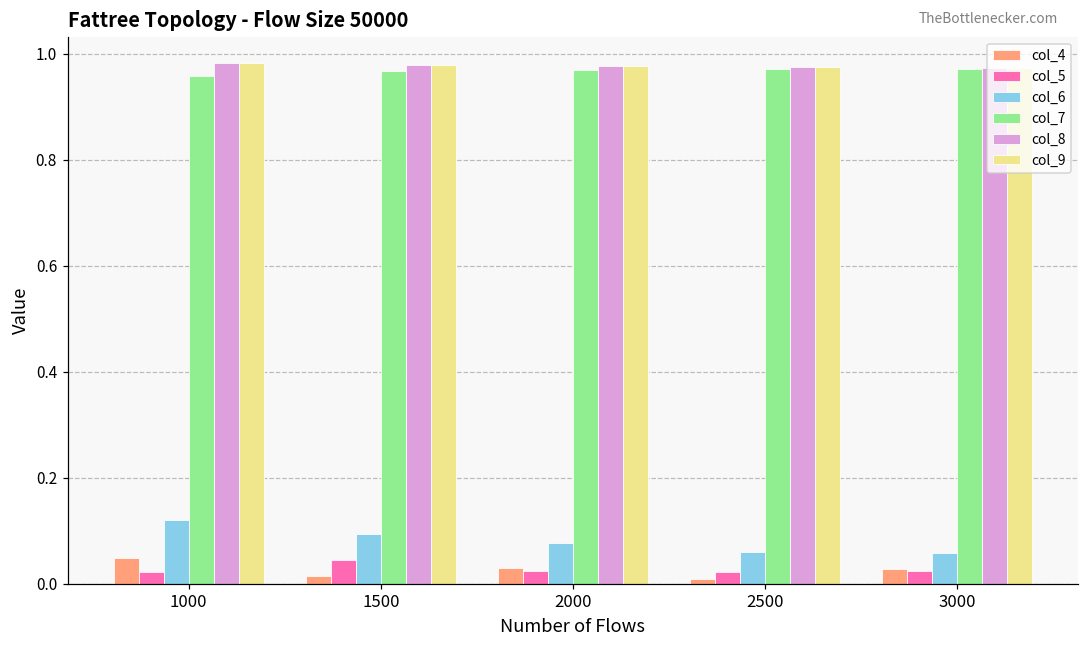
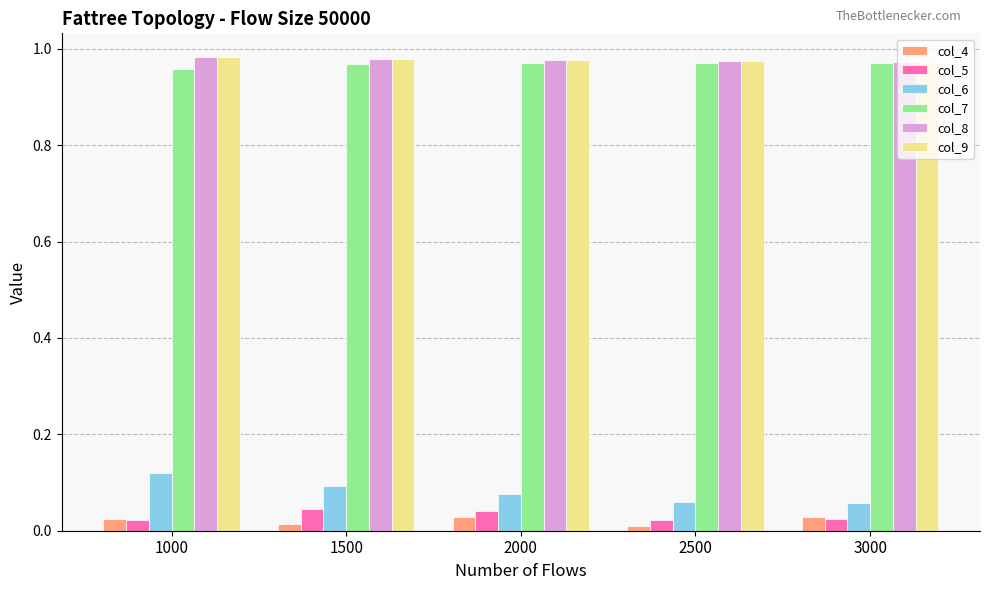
col_4, 1000: 0.05 -> 0.02
col_5, 2000: 0.02 -> 0.04
